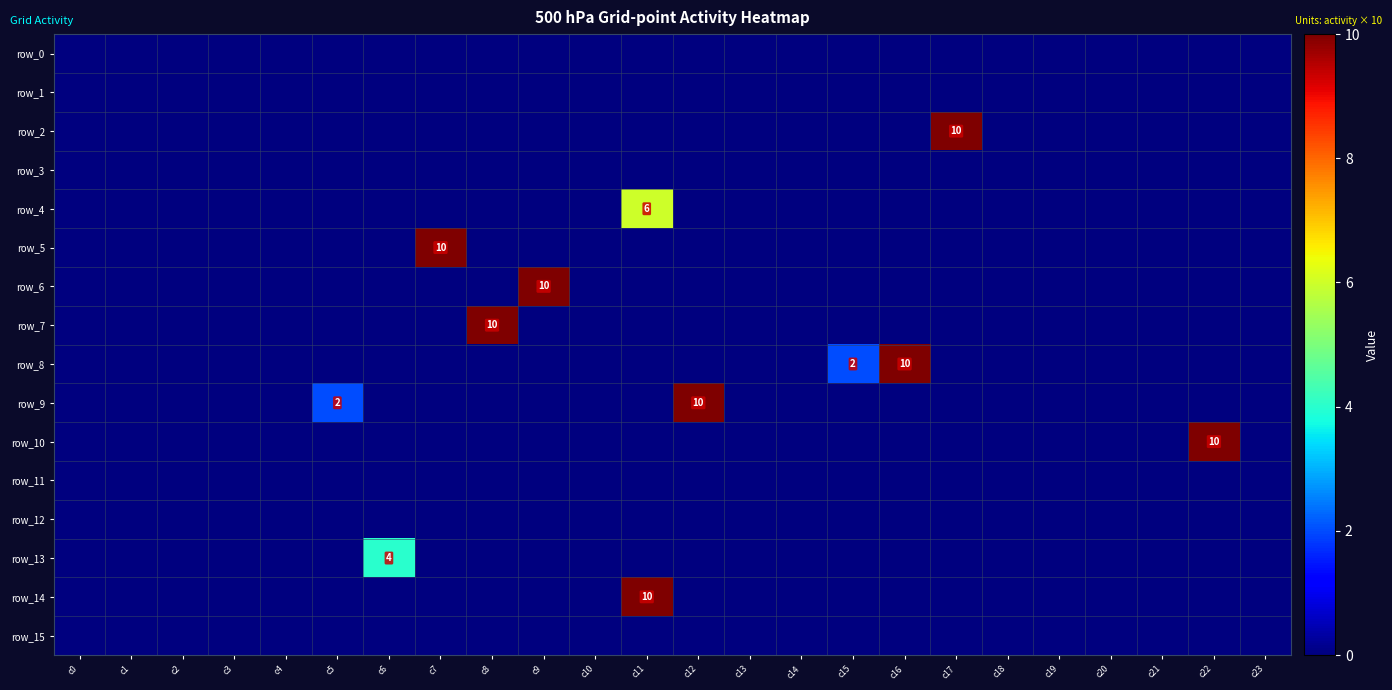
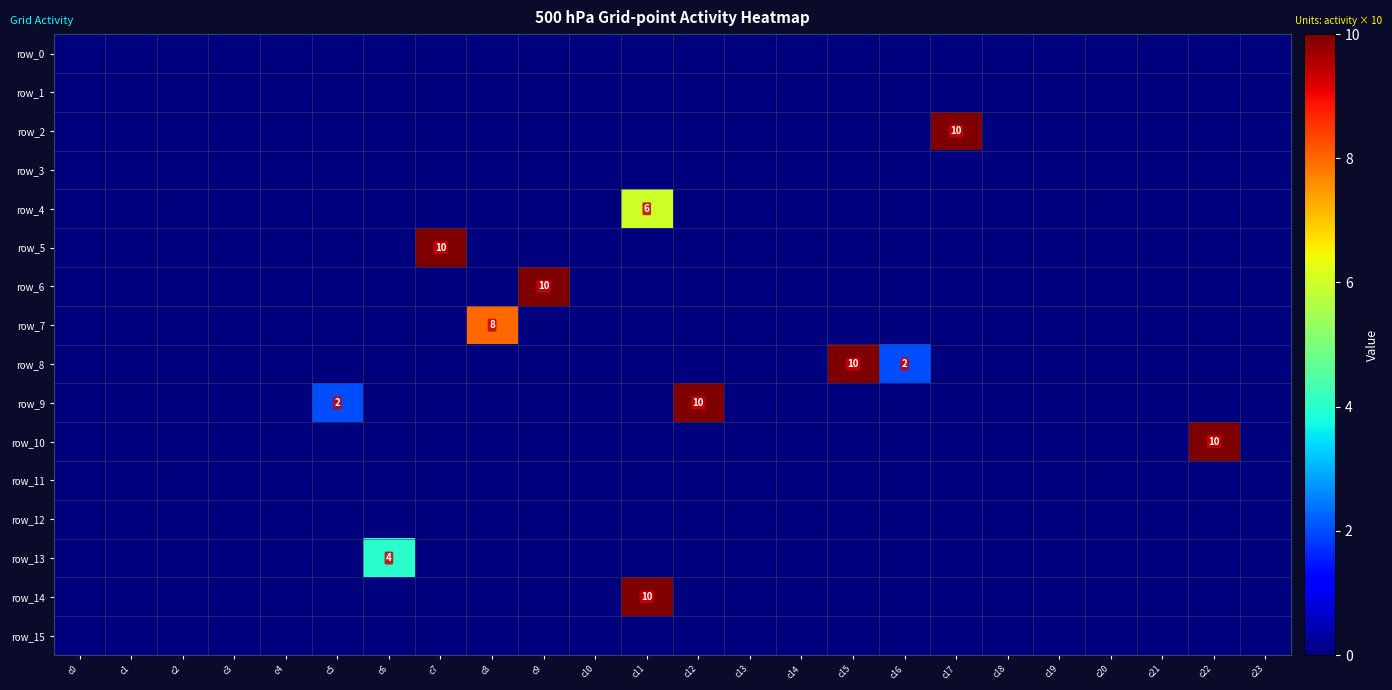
row_7, c8: 10 -> 8
row_8, c15: 2 -> 10
row_8, c16: 10 -> 2
